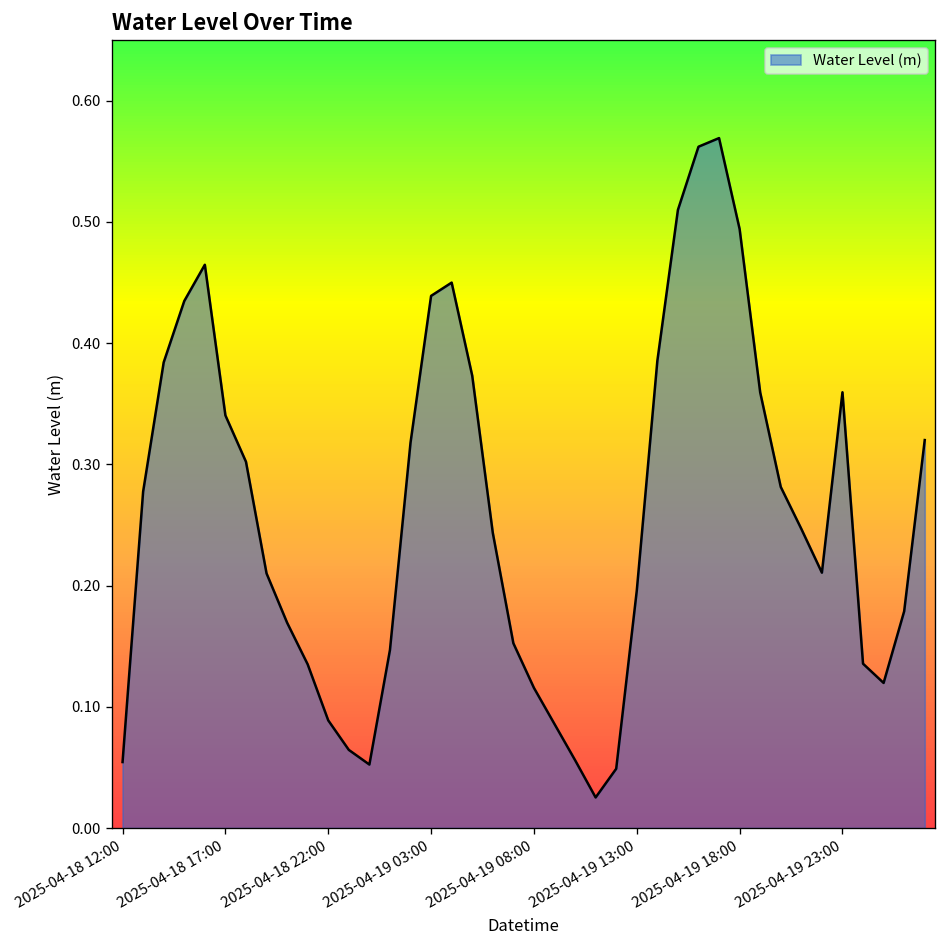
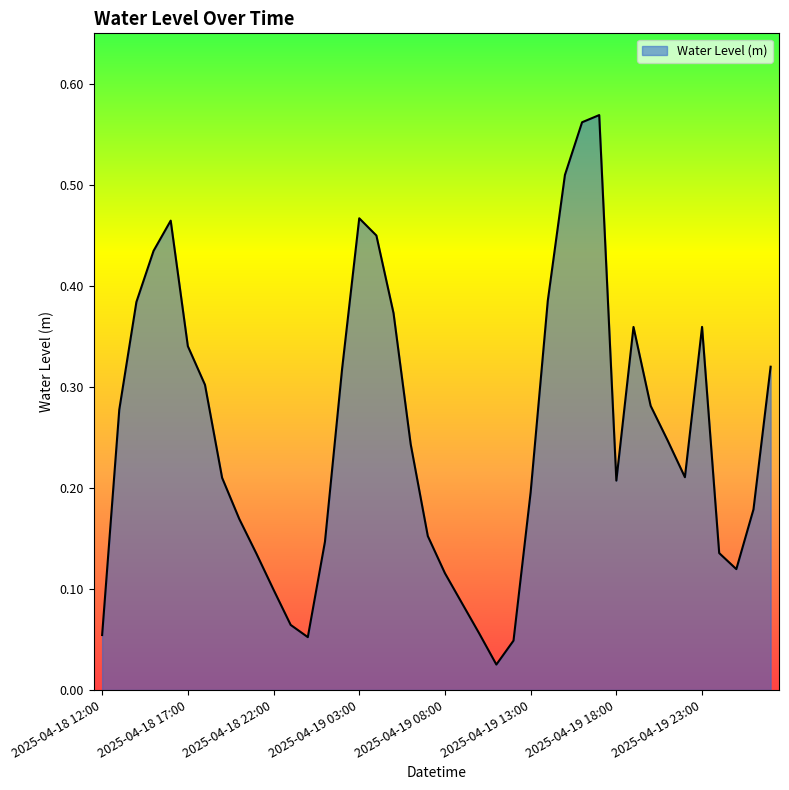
2025-04-18 22:00: 0.089 -> 0.099
2025-04-19 03:00: 0.439 -> 0.467
2025-04-19 18:00: 0.494 -> 0.207
